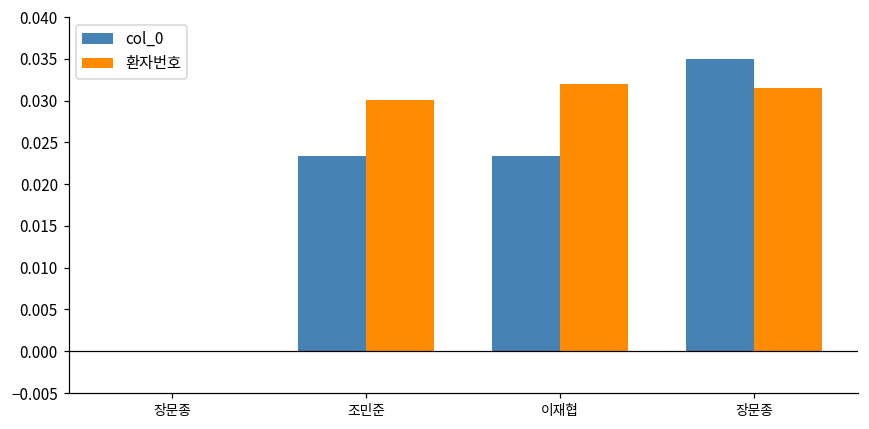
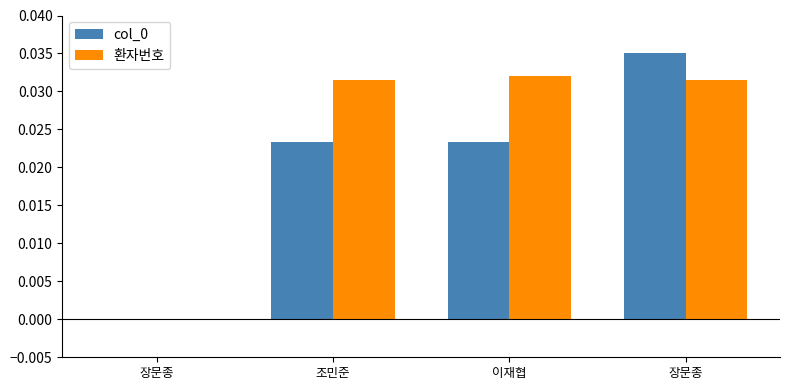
환자번호, 조민준: 0.030 -> 0.031
